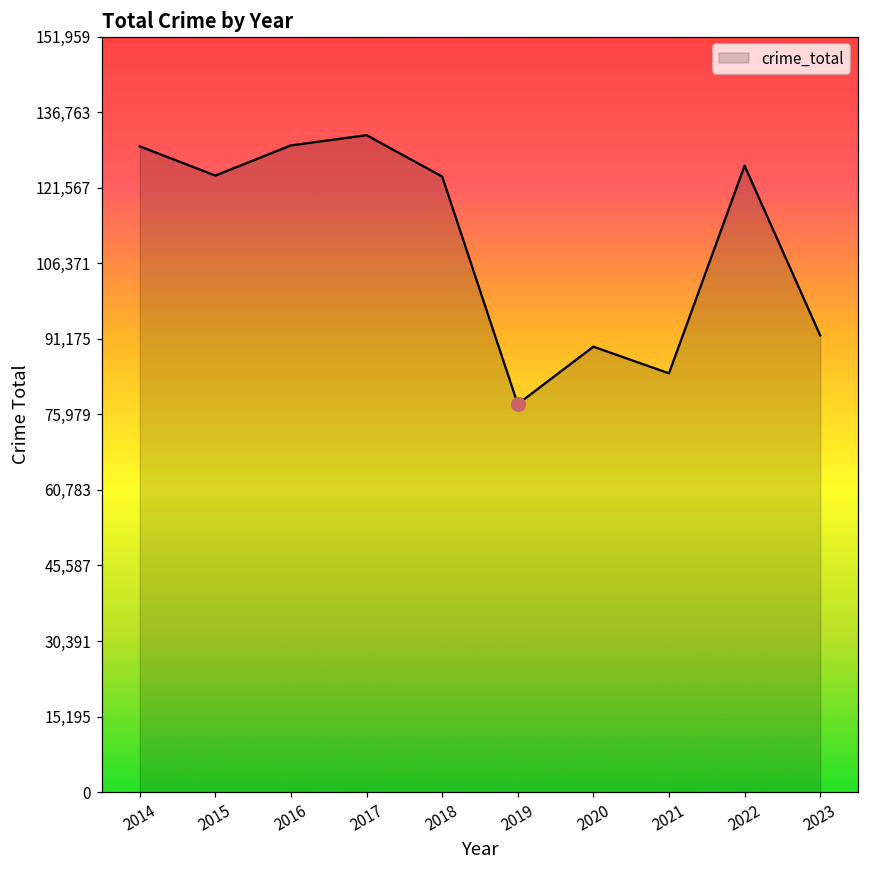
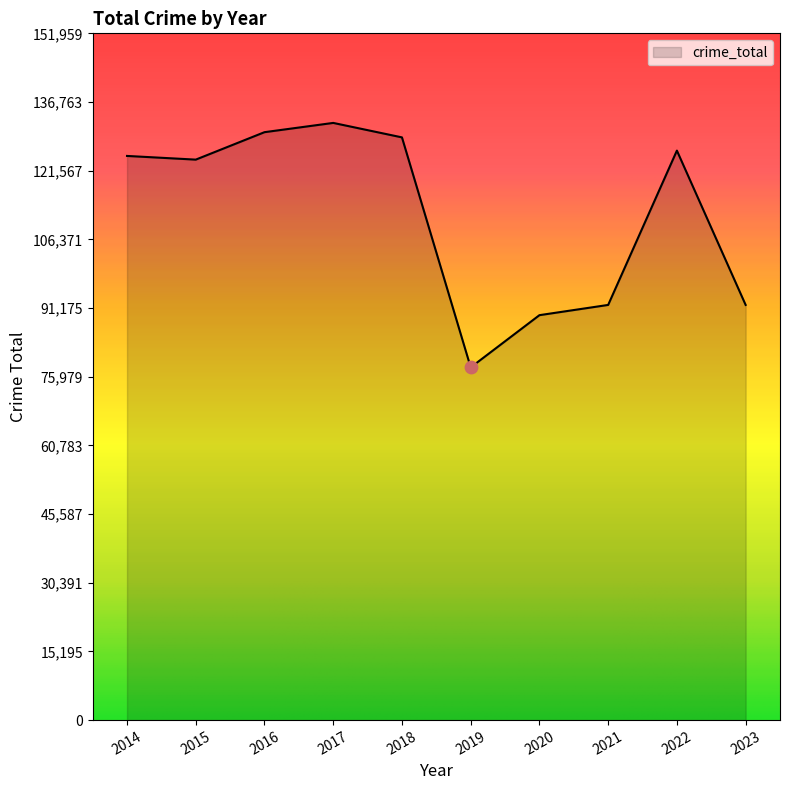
crime_total, 2014: 130,000 -> 125,000
crime_total, 2018: 124,000 -> 129,000
crime_total, 2021: 84,000 -> 92,000
